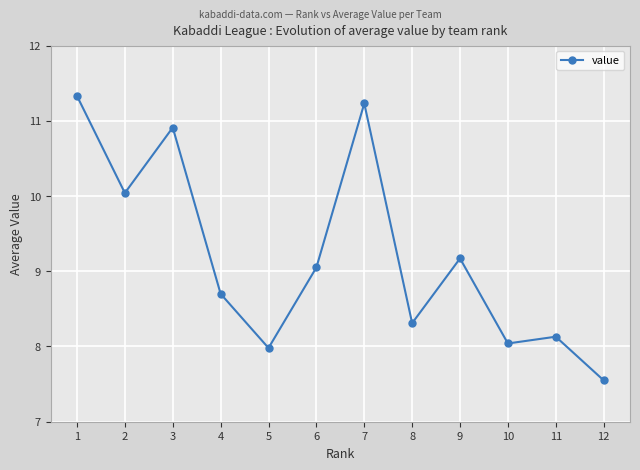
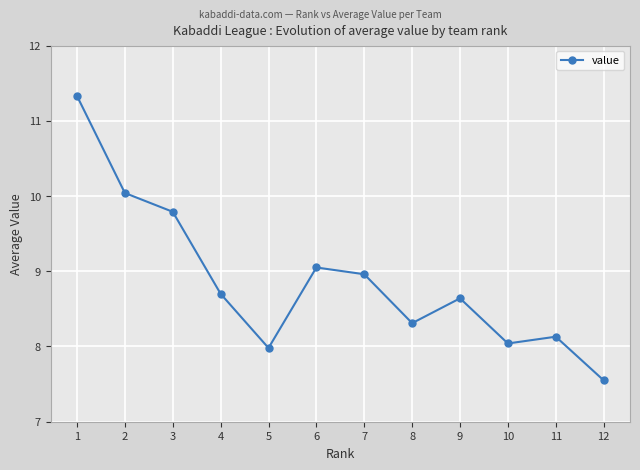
3: 10.9 -> 9.8
7: 11.2 -> 9.0
9: 9.2 -> 8.6
